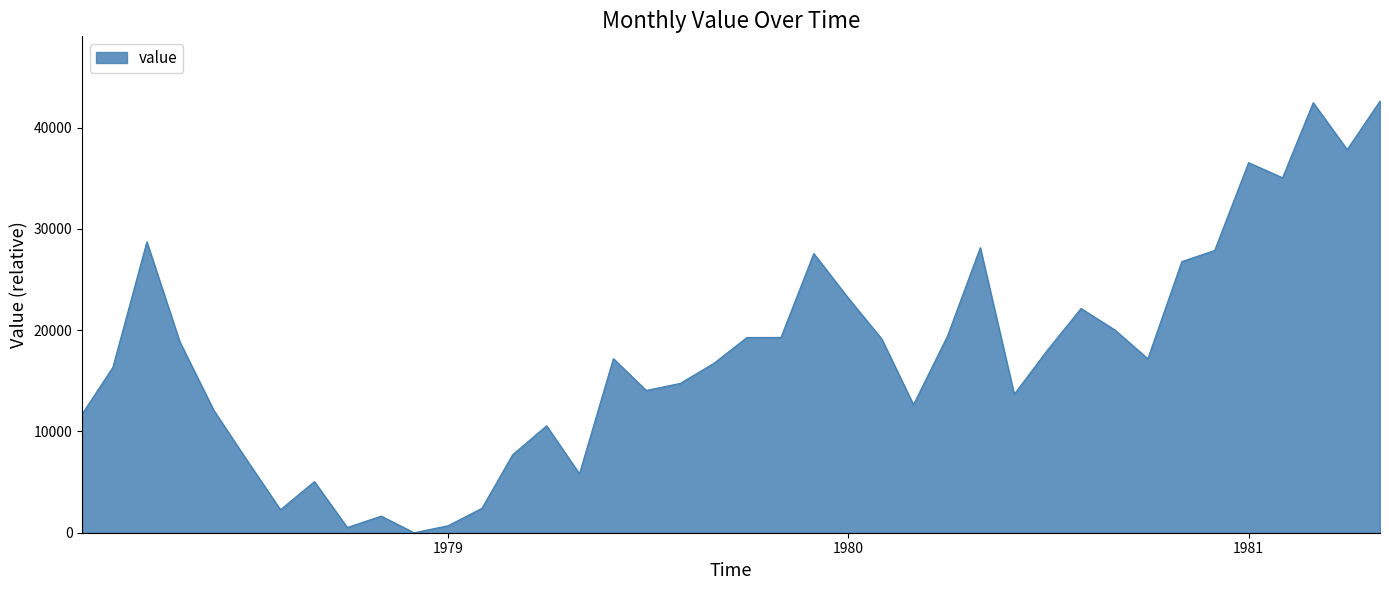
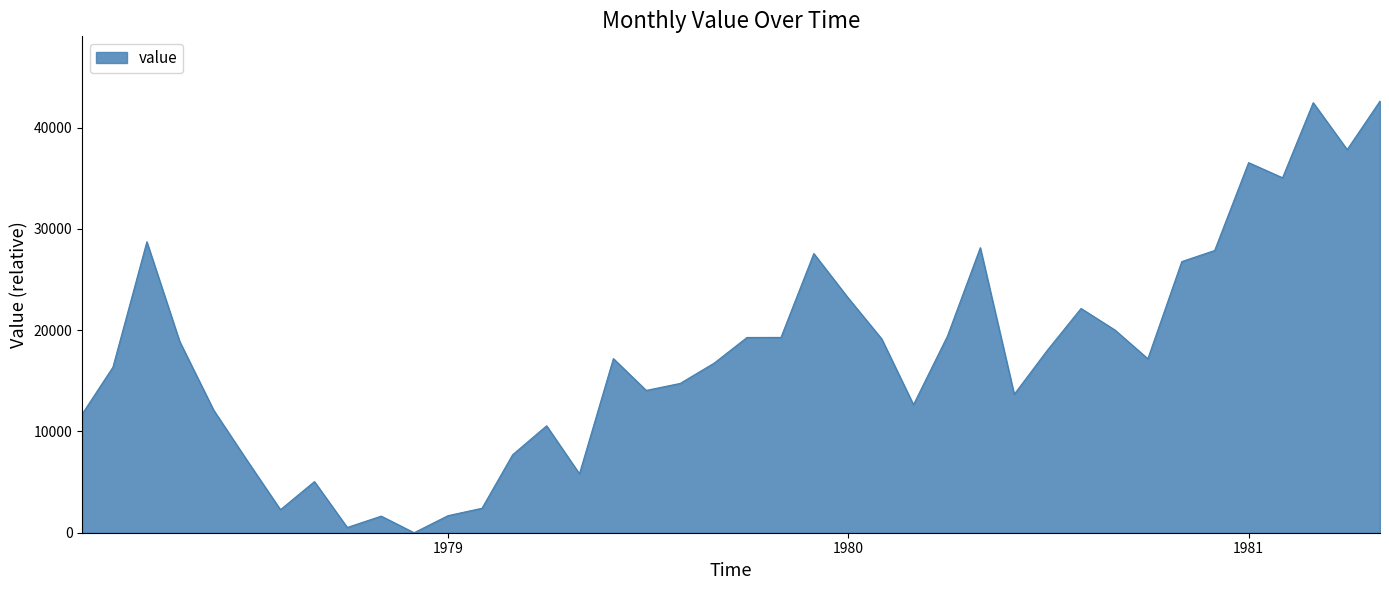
1979: 700 -> 1700
